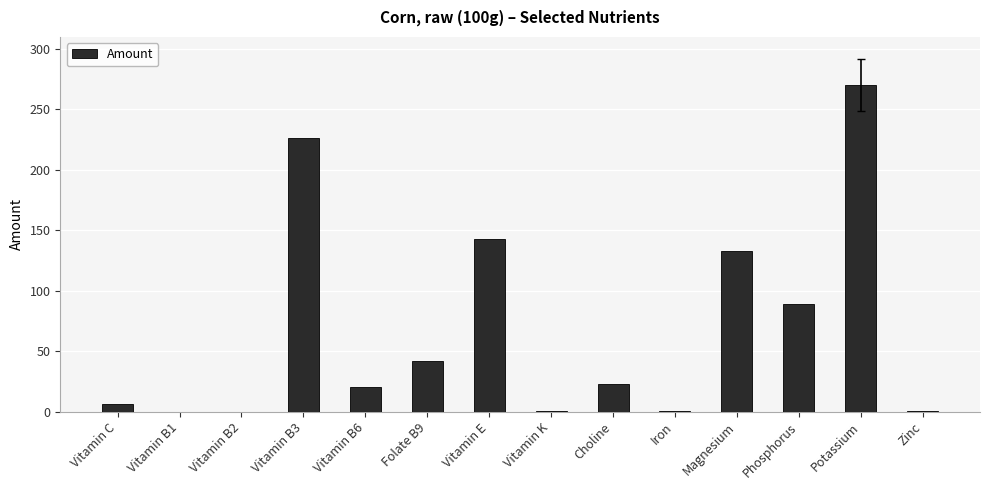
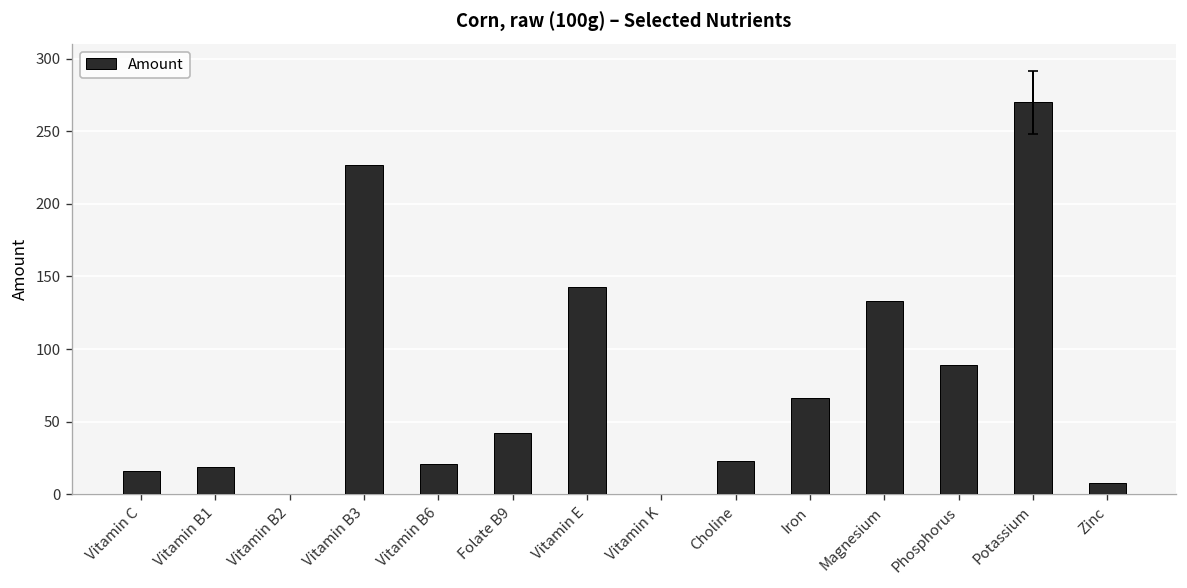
Amount, Vitamin C: 7 -> 16
Amount, Vitamin B1: 0 -> 18
Amount, Iron: 1 -> 66
Amount, Zinc: 0 -> 8
